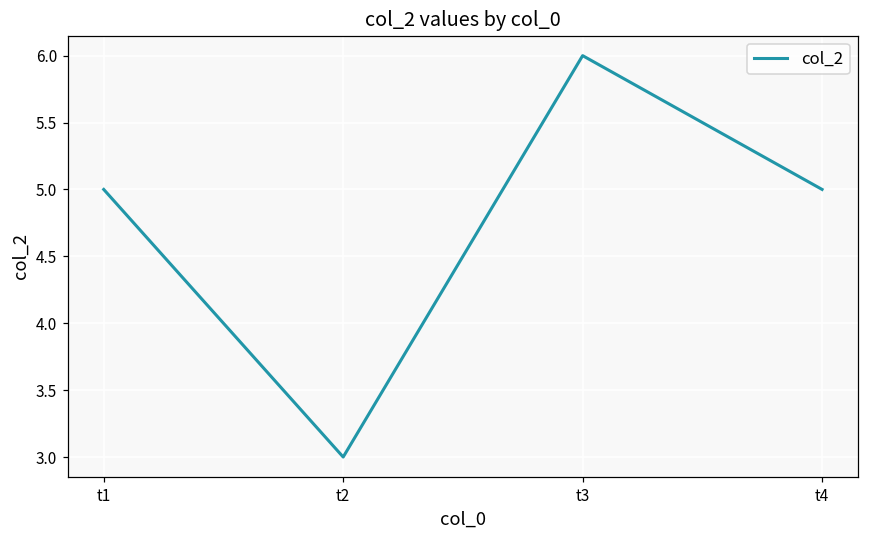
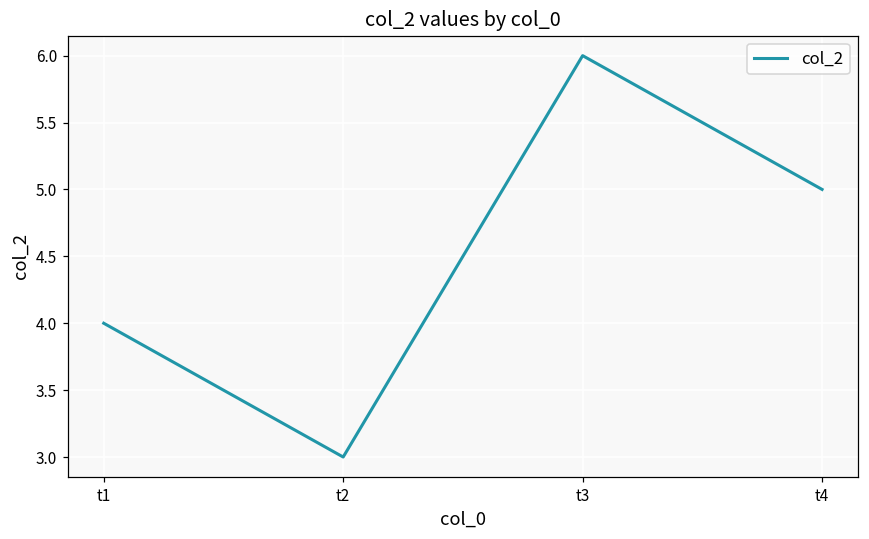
t1: 5 -> 4
